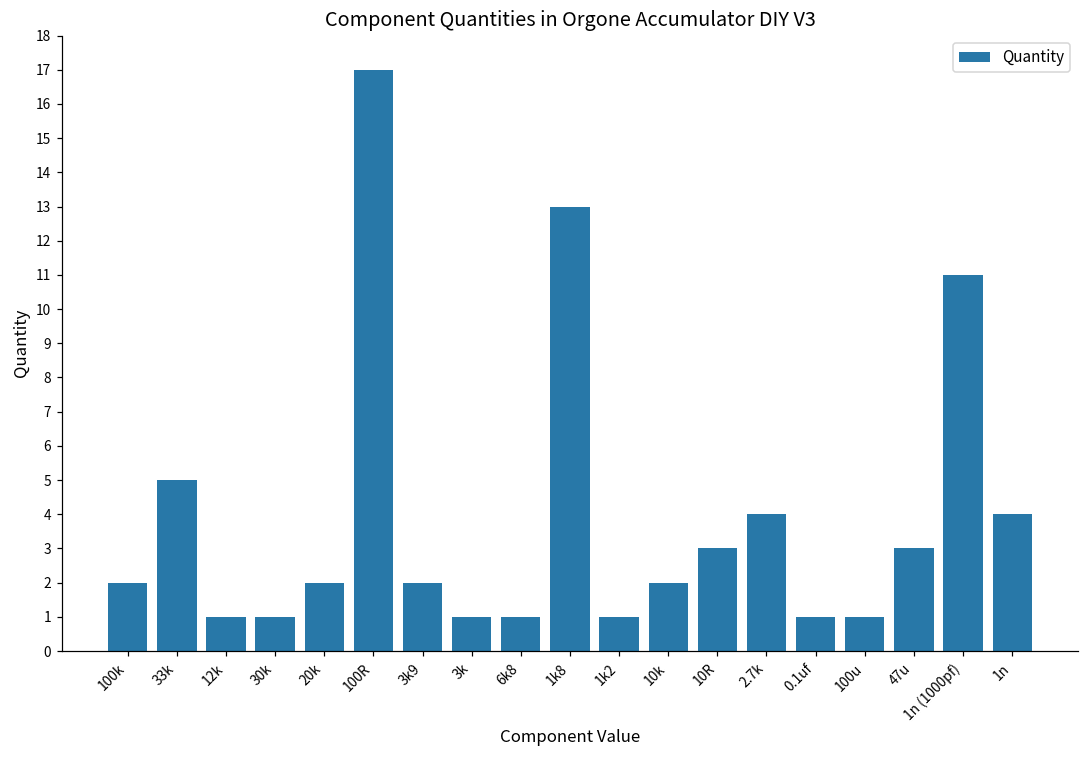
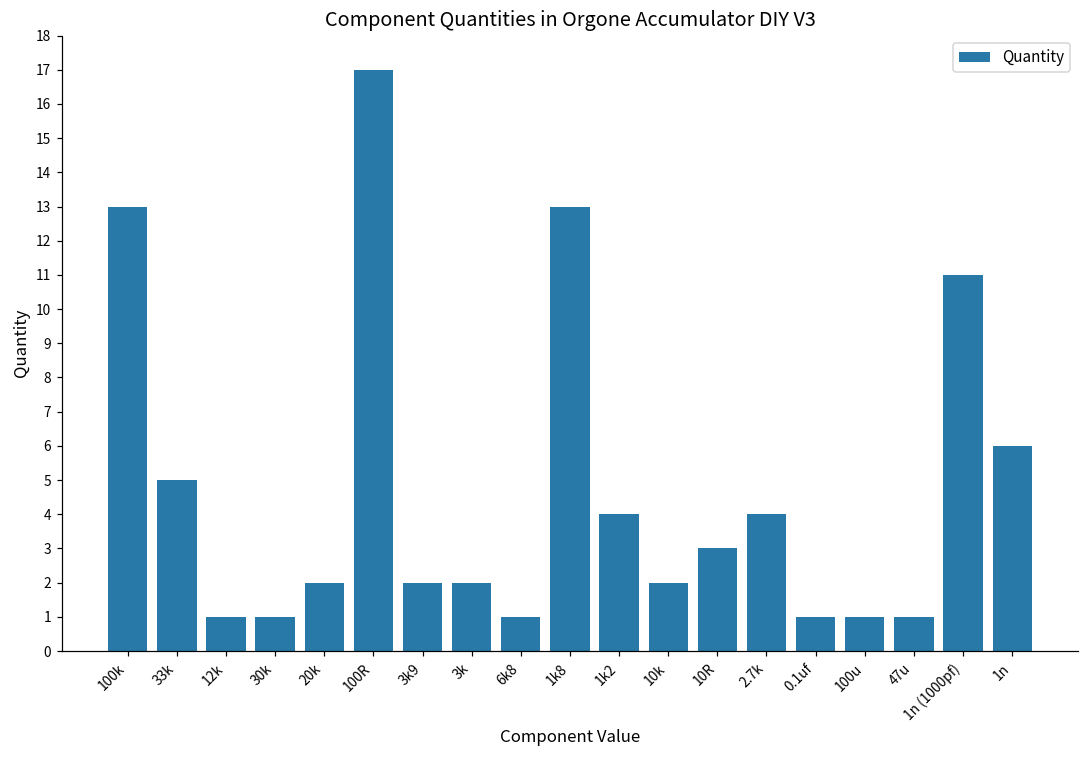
100k: 2 -> 13
3k: 1 -> 2
1k2: 1 -> 4
47u: 3 -> 1
1n: 4 -> 6
